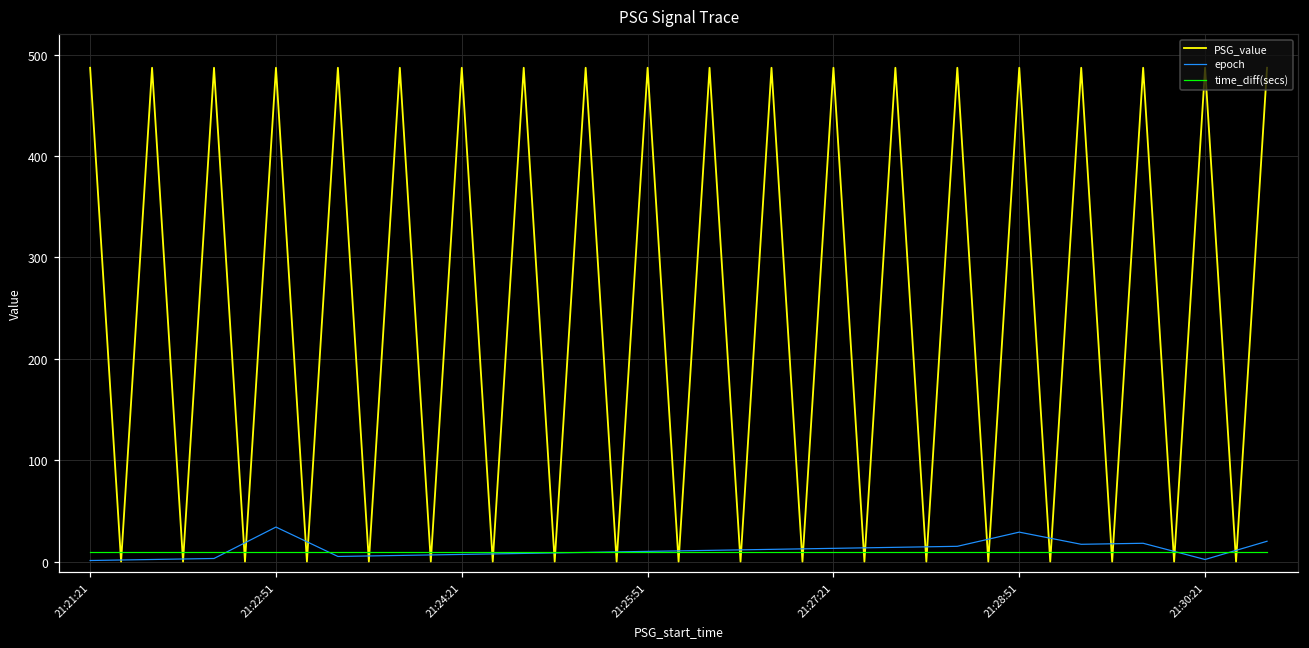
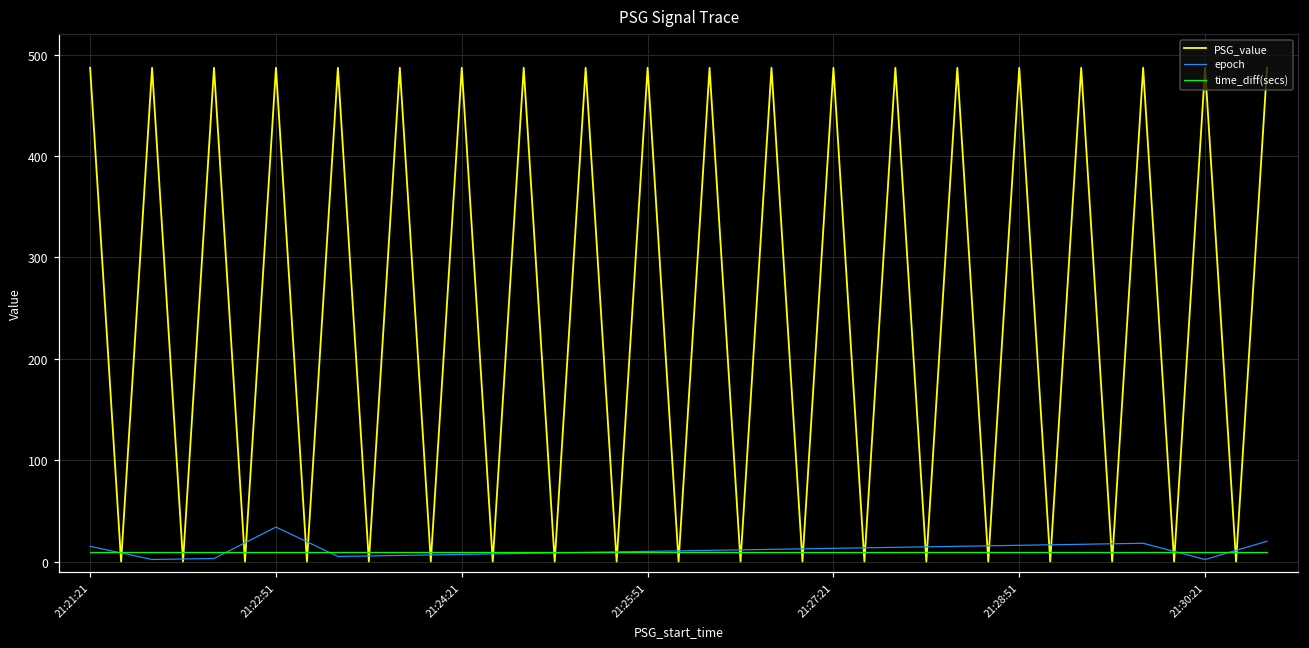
epoch, 21:21:21: 0 -> 20
epoch, 21:28:51: 30 -> 20
